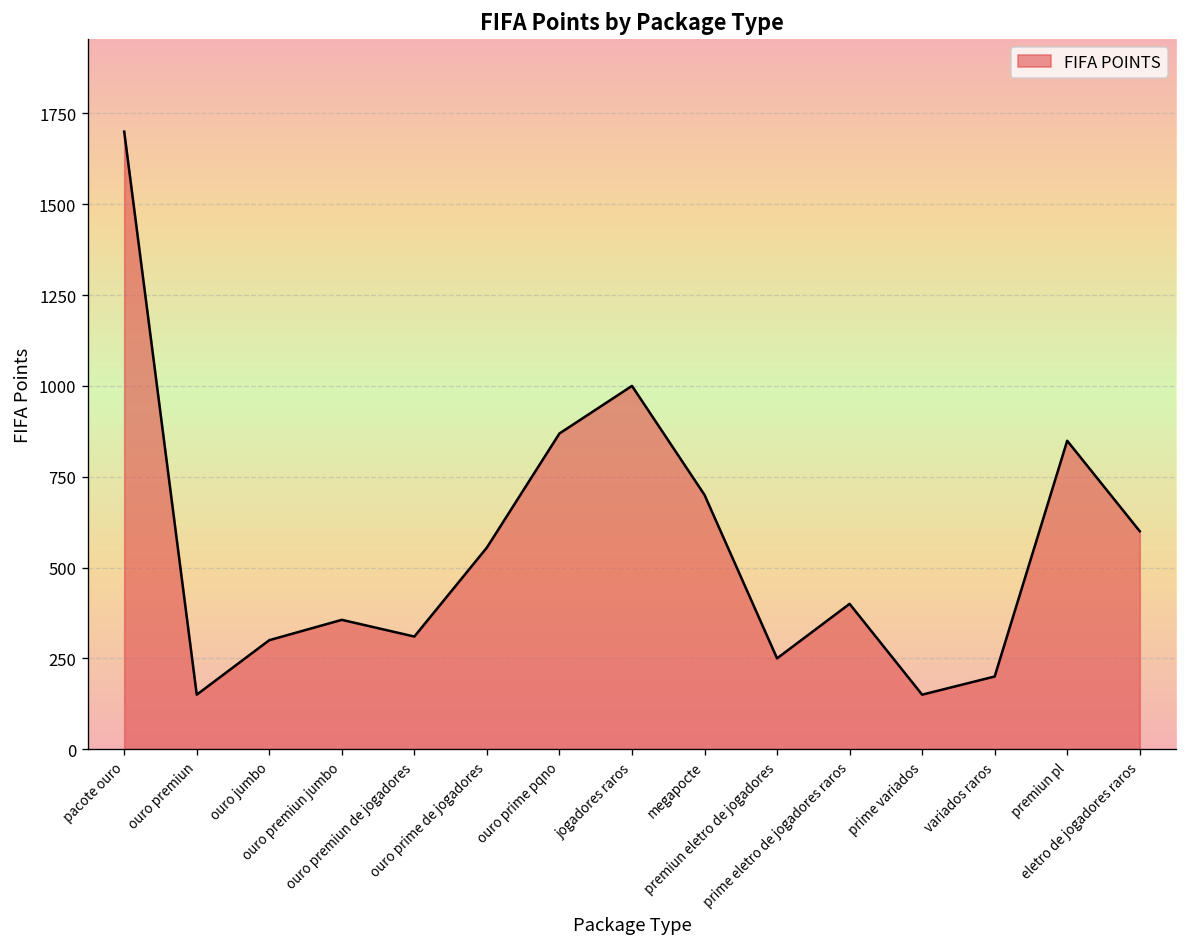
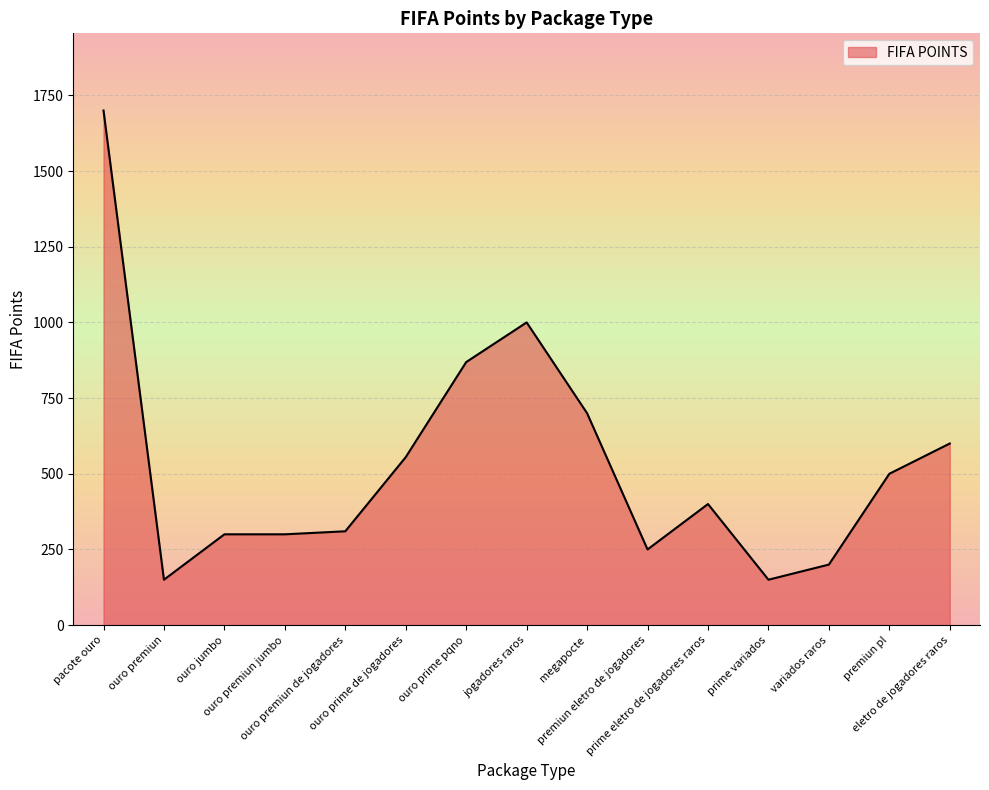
ouro premiun jumbo: 360 -> 300
premiun pl: 850 -> 500
